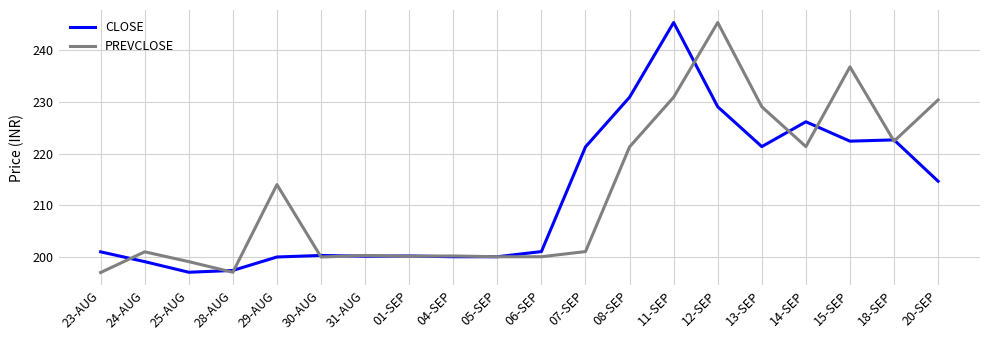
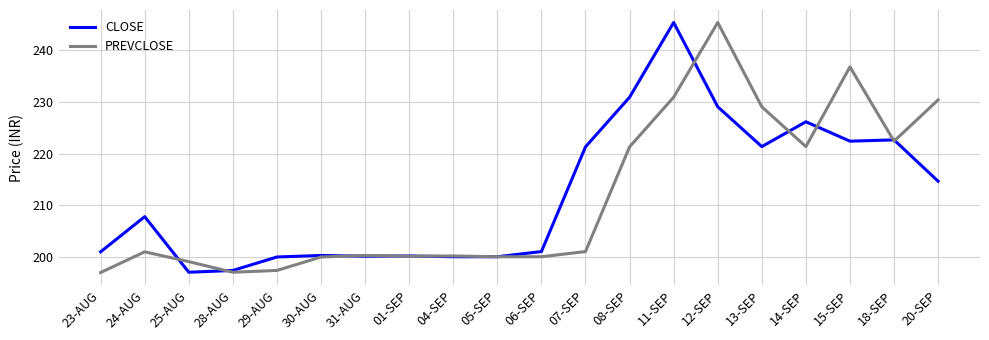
CLOSE, 24-AUG: 199 -> 208
PREVCLOSE, 29-AUG: 214 -> 197
